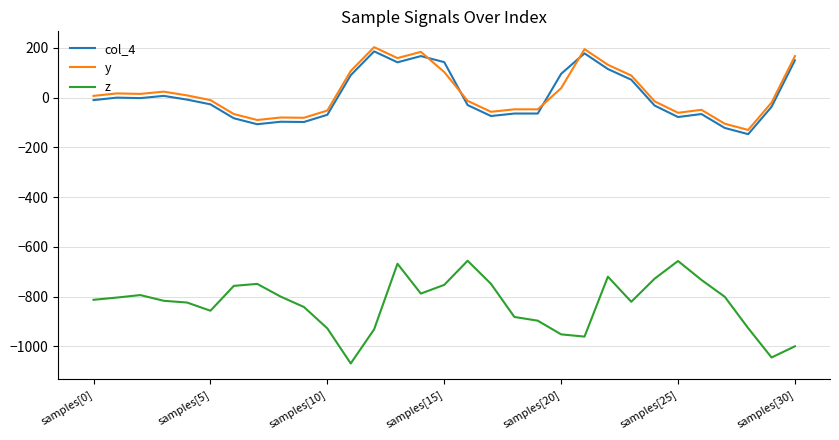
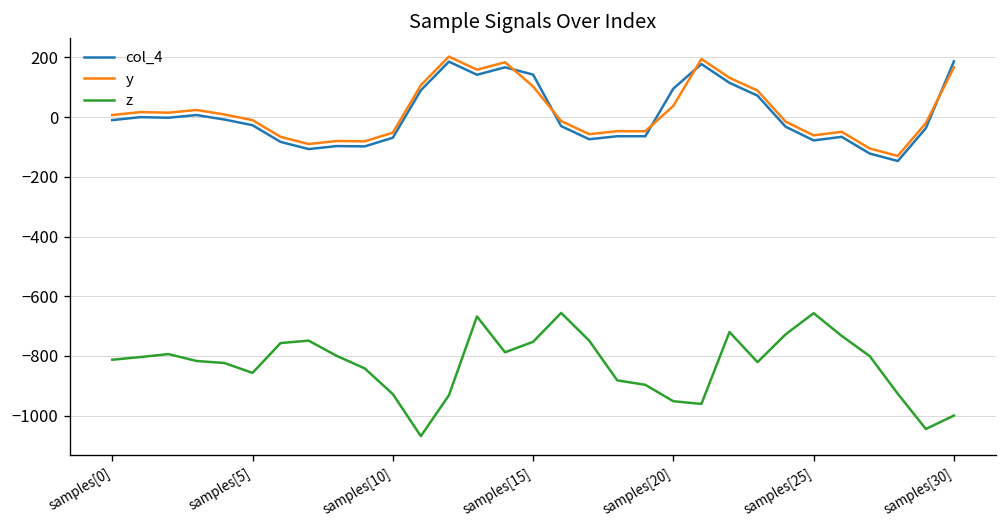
col_4, samples[30]: 150 -> 190
